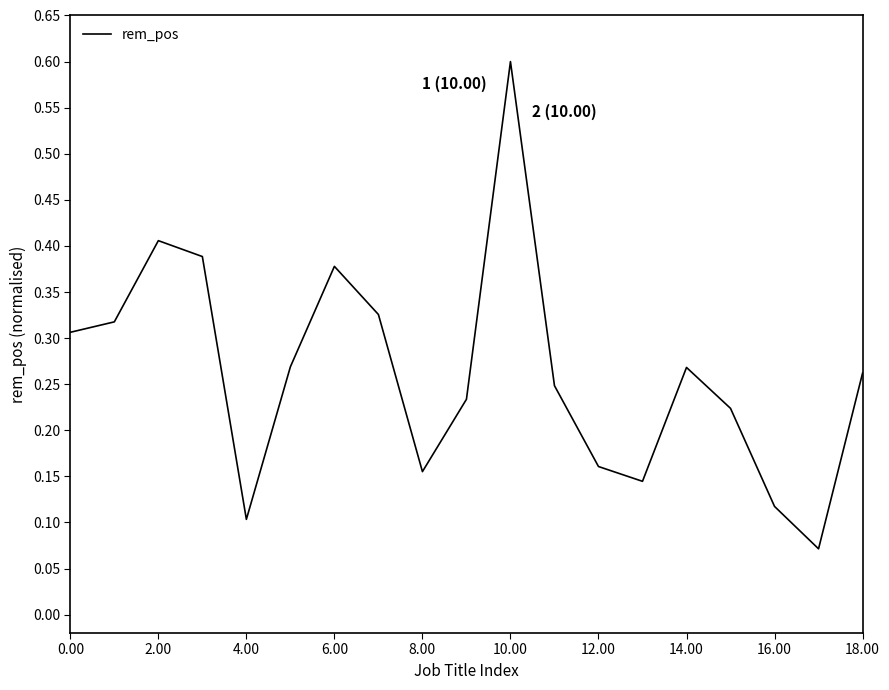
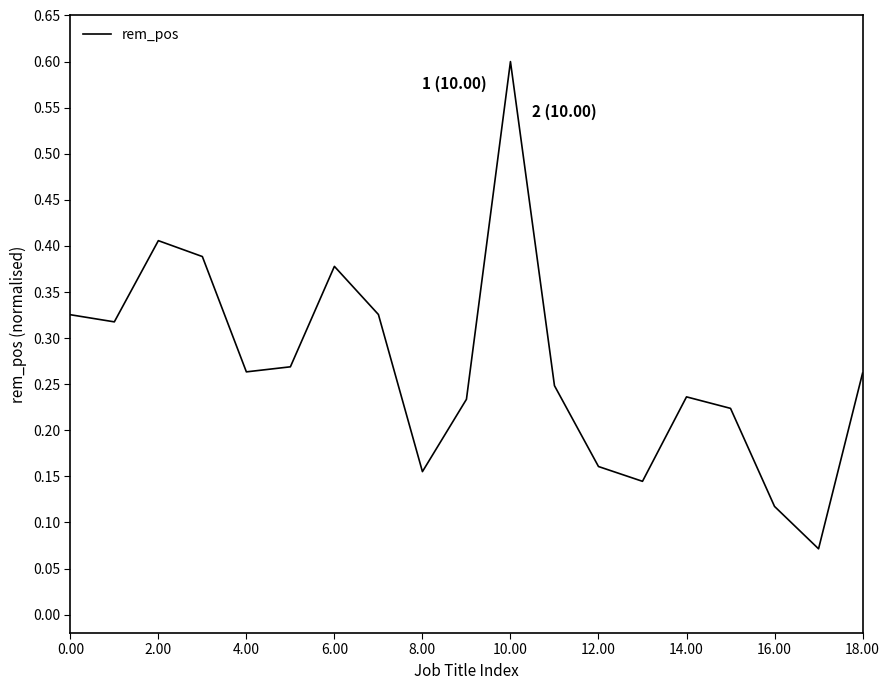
0.00: 0.31 -> 0.33
4.00: 0.10 -> 0.26
14.00: 0.27 -> 0.24
